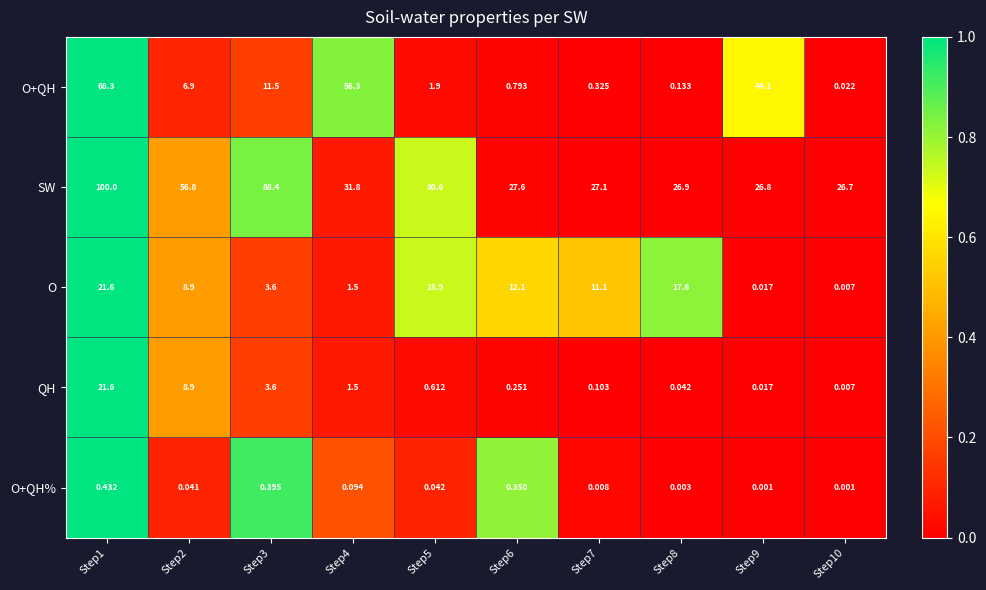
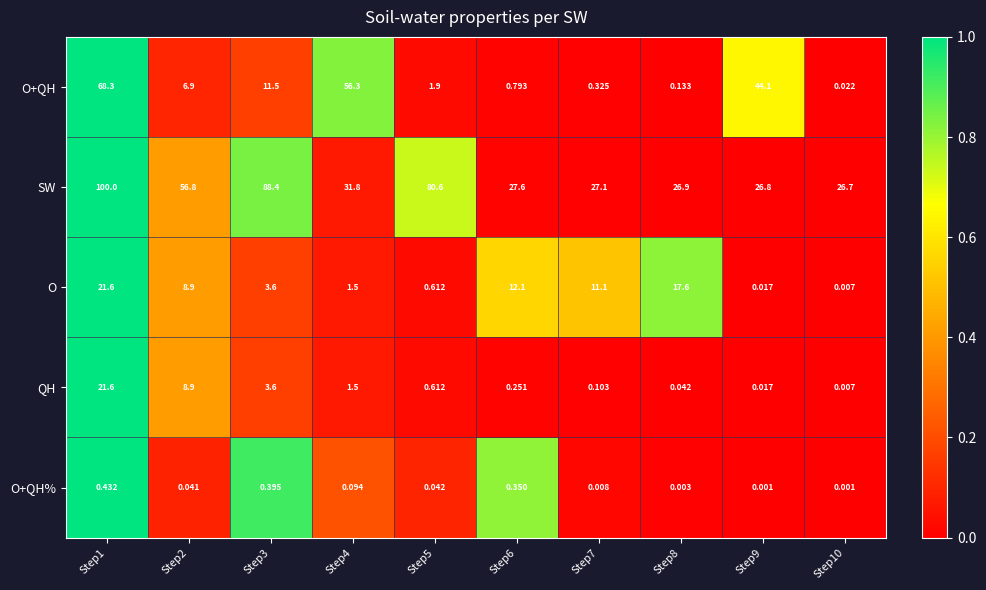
O, Step5: 15.9 -> 0.612
